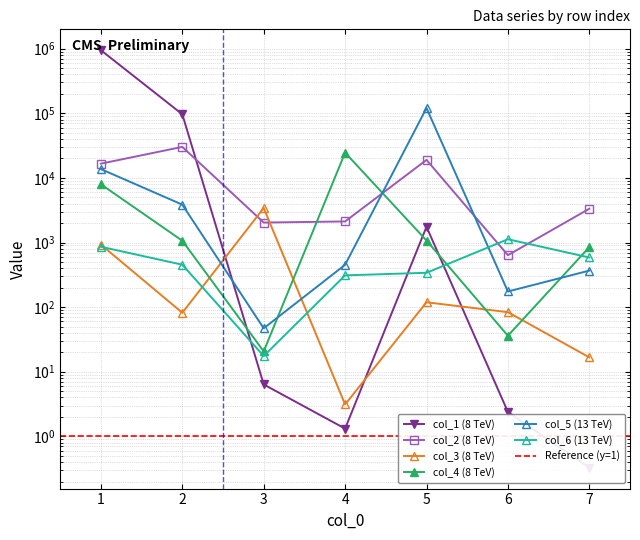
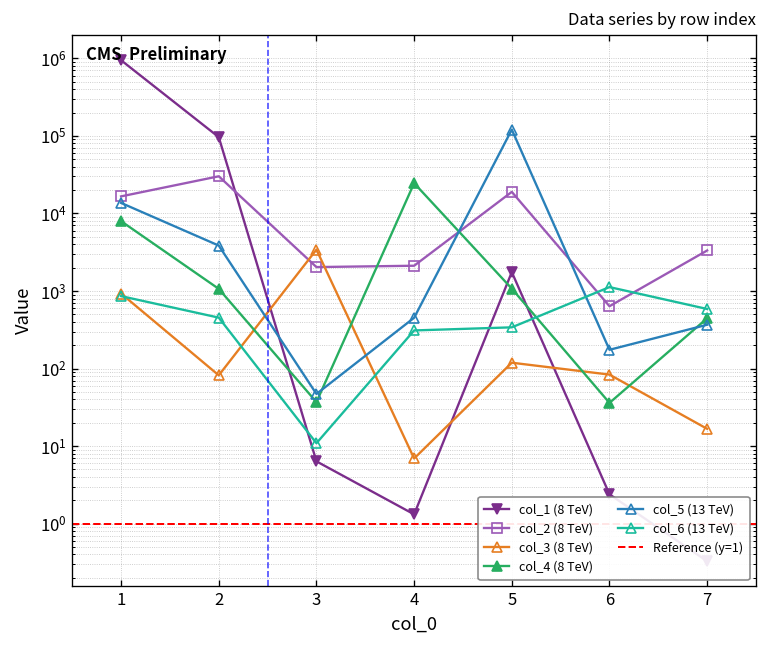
col_4 (8 TeV), 3: 21 -> 40
col_6 (13 TeV), 3: 17 -> 11
col_3 (8 TeV), 4: 3 -> 7
col_4 (8 TeV), 7: 800 -> 400
